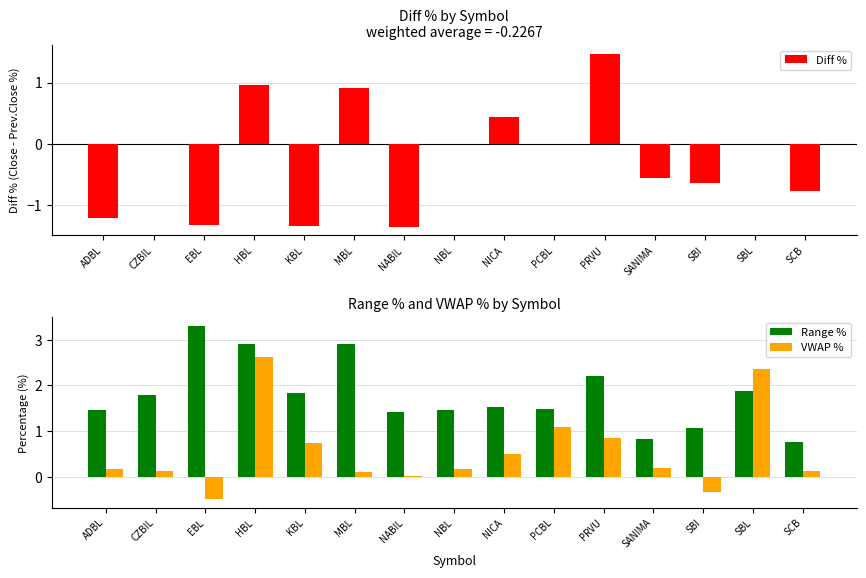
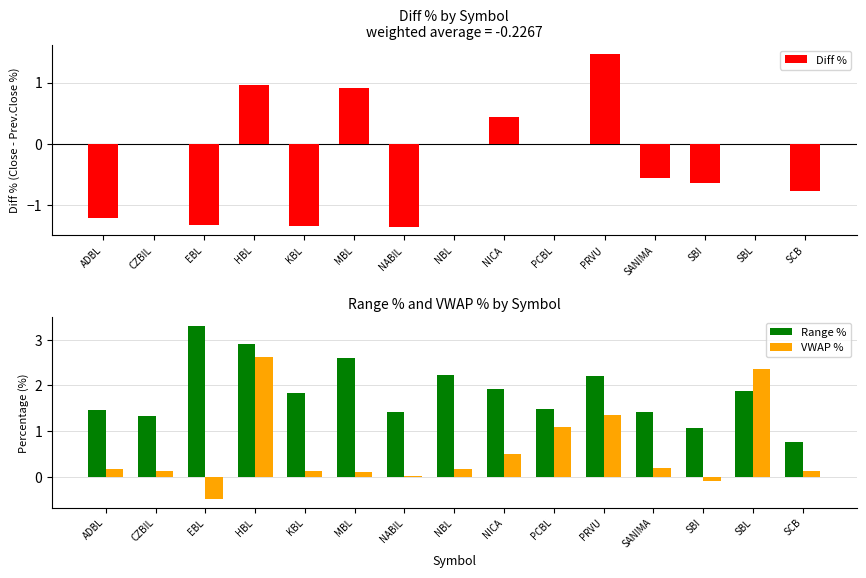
Range % and VWAP % by Symbol, Range %, CZBIL: 1.8 -> 1.3
Range % and VWAP % by Symbol, VWAP %, KBL: 0.8 -> 0.1
Range % and VWAP % by Symbol, Range %, MBL: 2.9 -> 2.6
Range % and VWAP % by Symbol, Range %, NBL: 1.5 -> 2.2
Range % and VWAP % by Symbol, Range %, NICA: 1.5 -> 1.9
Range % and VWAP % by Symbol, VWAP %, PRVU: 0.9 -> 1.4
Range % and VWAP % by Symbol, Range %, SANIMA: 0.8 -> 1.4
Range % and VWAP % by Symbol, VWAP %, SBI: -0.3 -> -0.1
